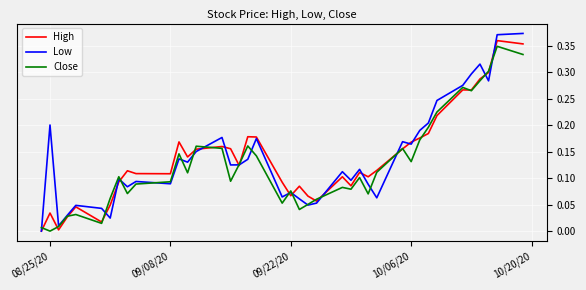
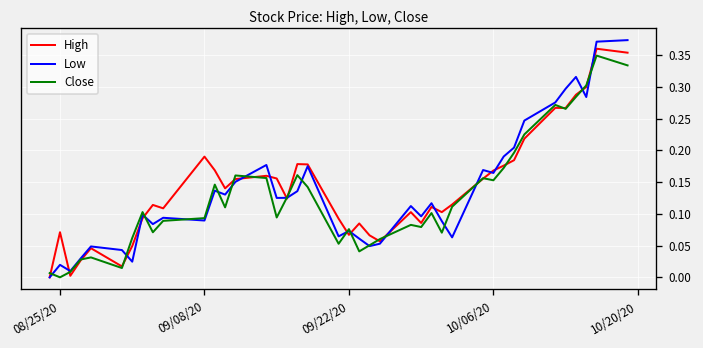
High, 08/25/20: 0.03 -> 0.07
Low, 08/25/20: 0.20 -> 0.02
High, 09/08/20: 0.11 -> 0.19
Close, 10/06/20: 0.13 -> 0.15
